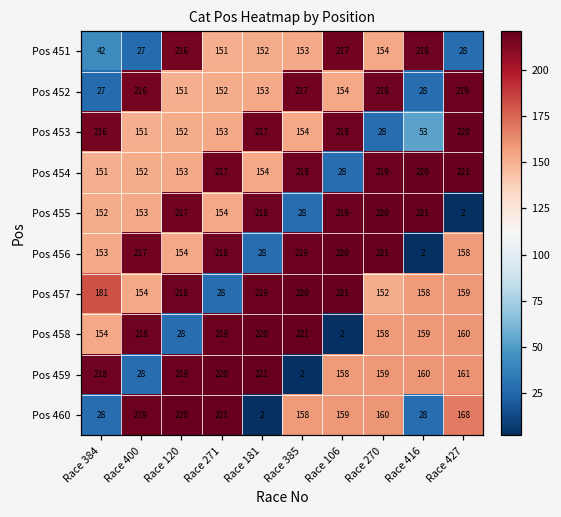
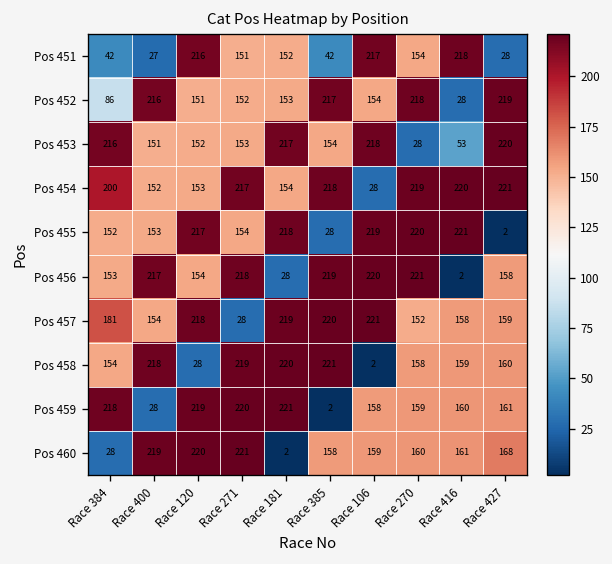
Pos 451, Race 385: 153 -> 42
Pos 452, Race 384: 27 -> 86
Pos 454, Race 384: 151 -> 200
Pos 460, Race 416: 28 -> 161
